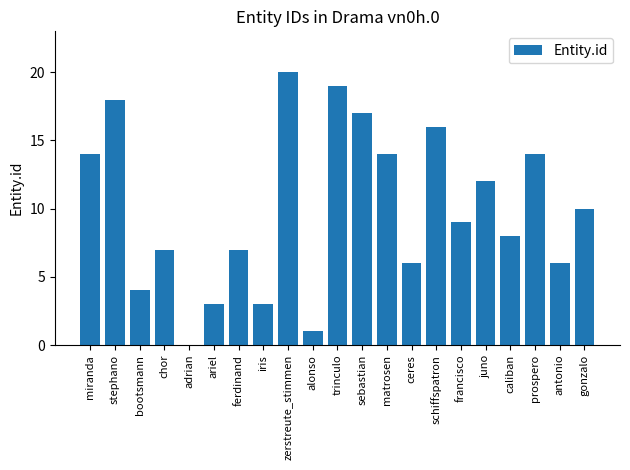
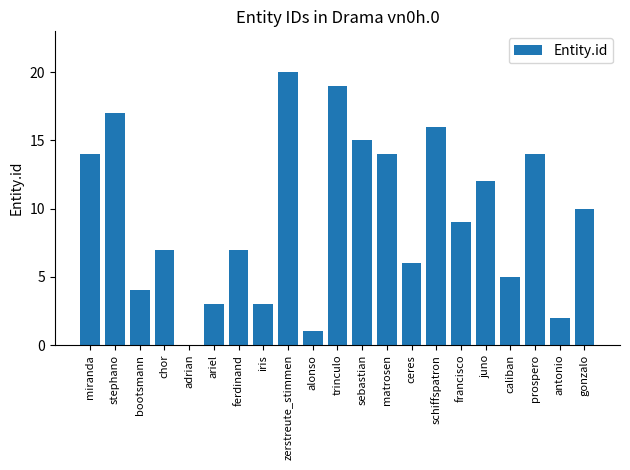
stephano: 18 -> 17
sebastian: 17 -> 15
caliban: 8 -> 5
antonio: 6 -> 2
